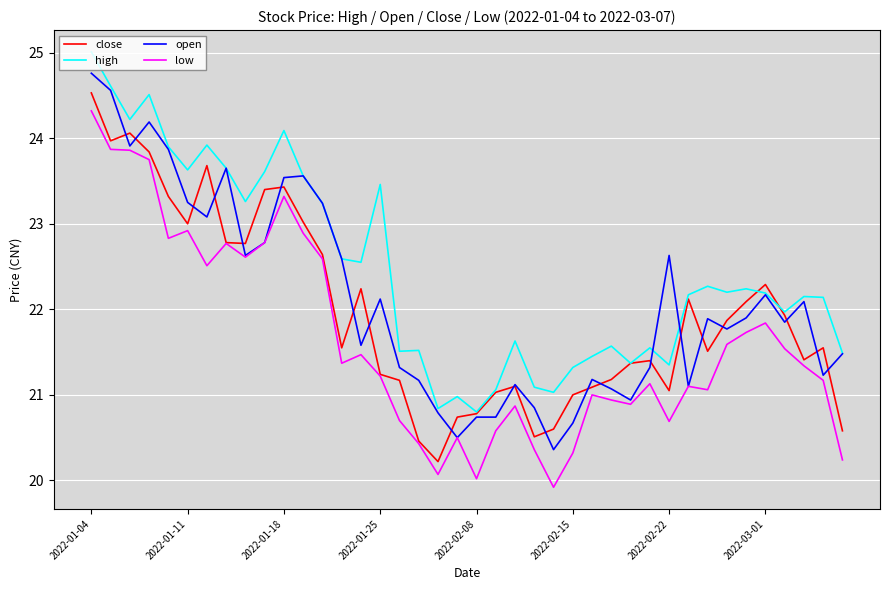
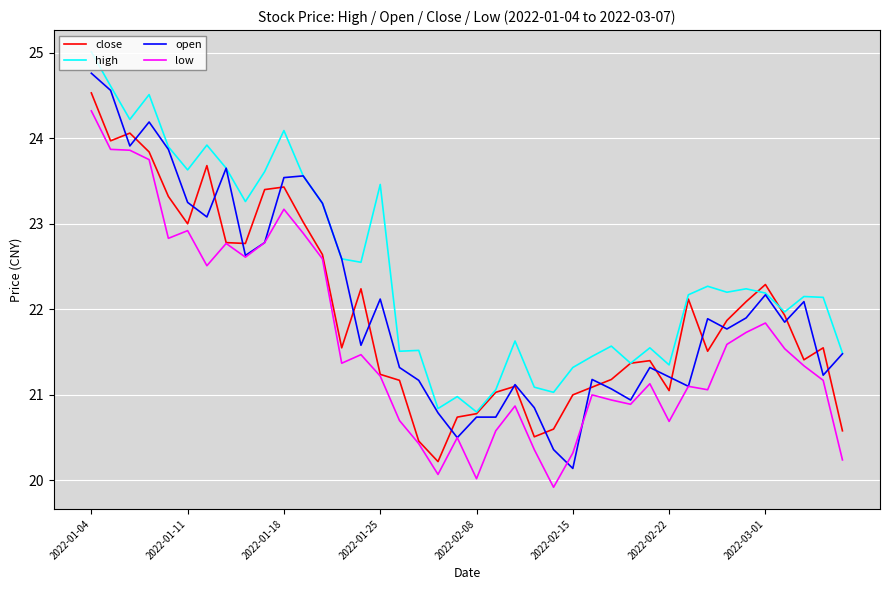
low, 2022-01-18: 23.3 -> 23.2
open, 2022-02-15: 20.7 -> 20.1
open, 2022-02-22: 22.6 -> 21.2
